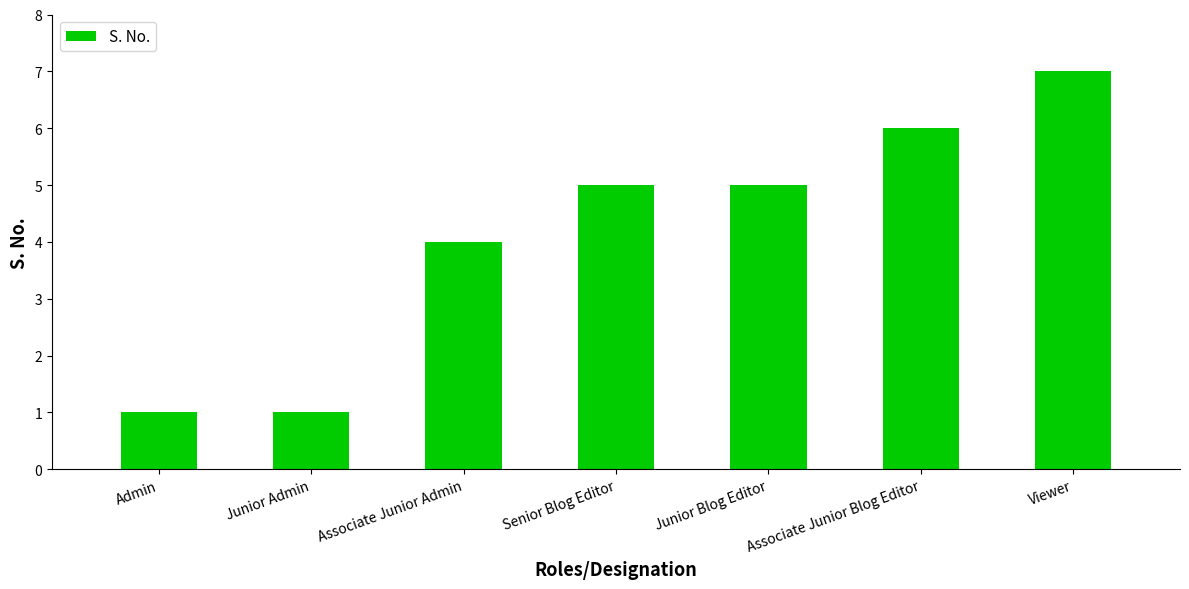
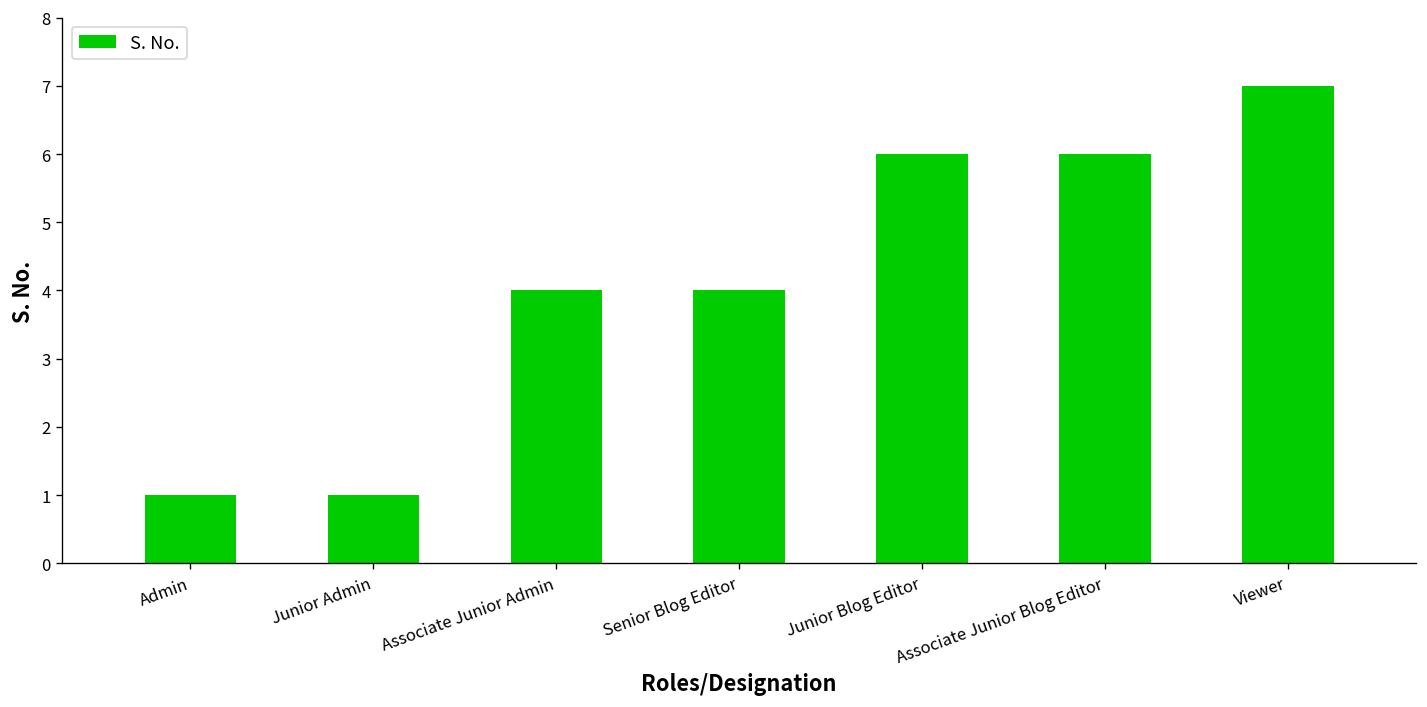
Senior Blog Editor: 5 -> 4
Junior Blog Editor: 5 -> 6
